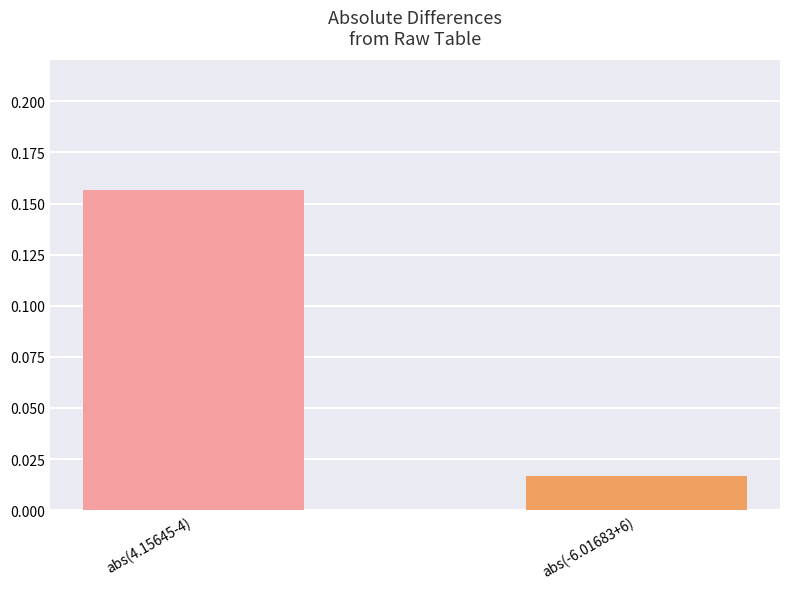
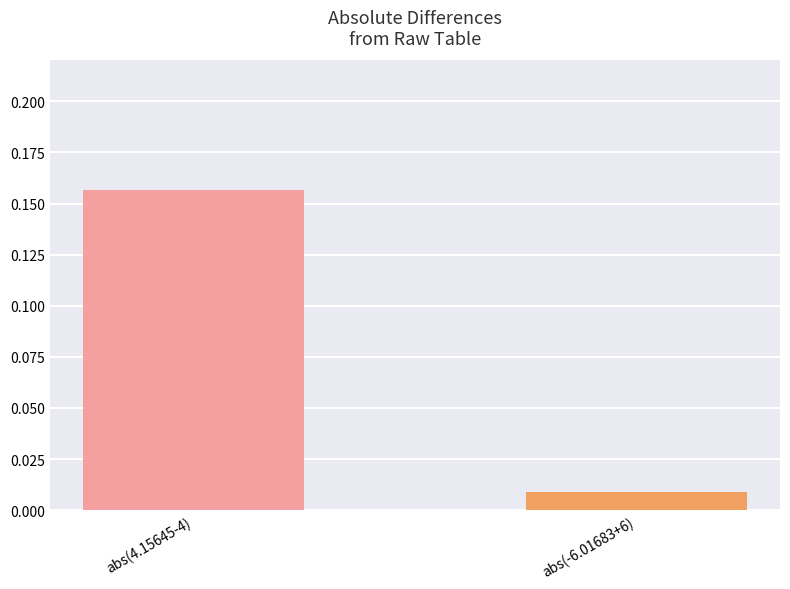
abs(-6.01683+6): 0.017 -> 0.009
